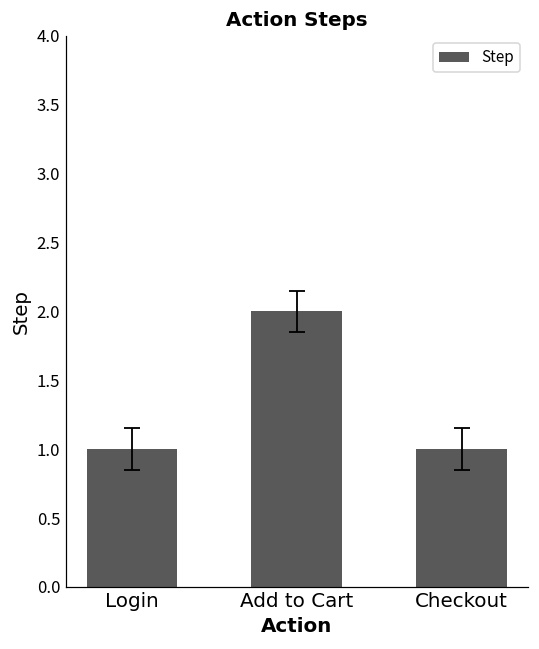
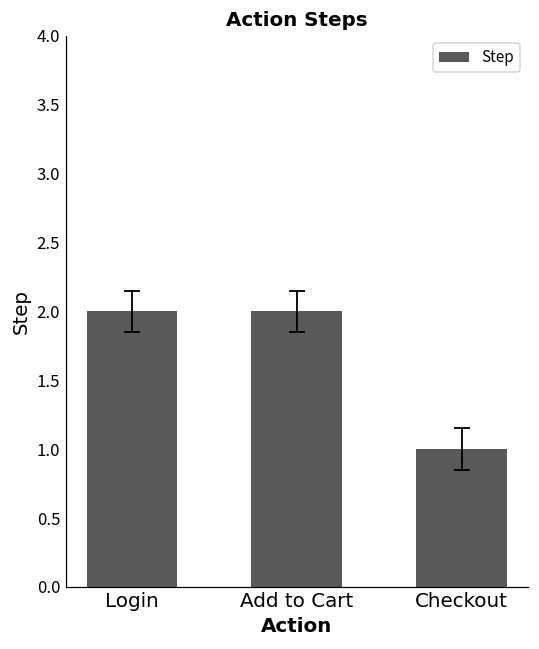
Step, Login: 1 -> 2
